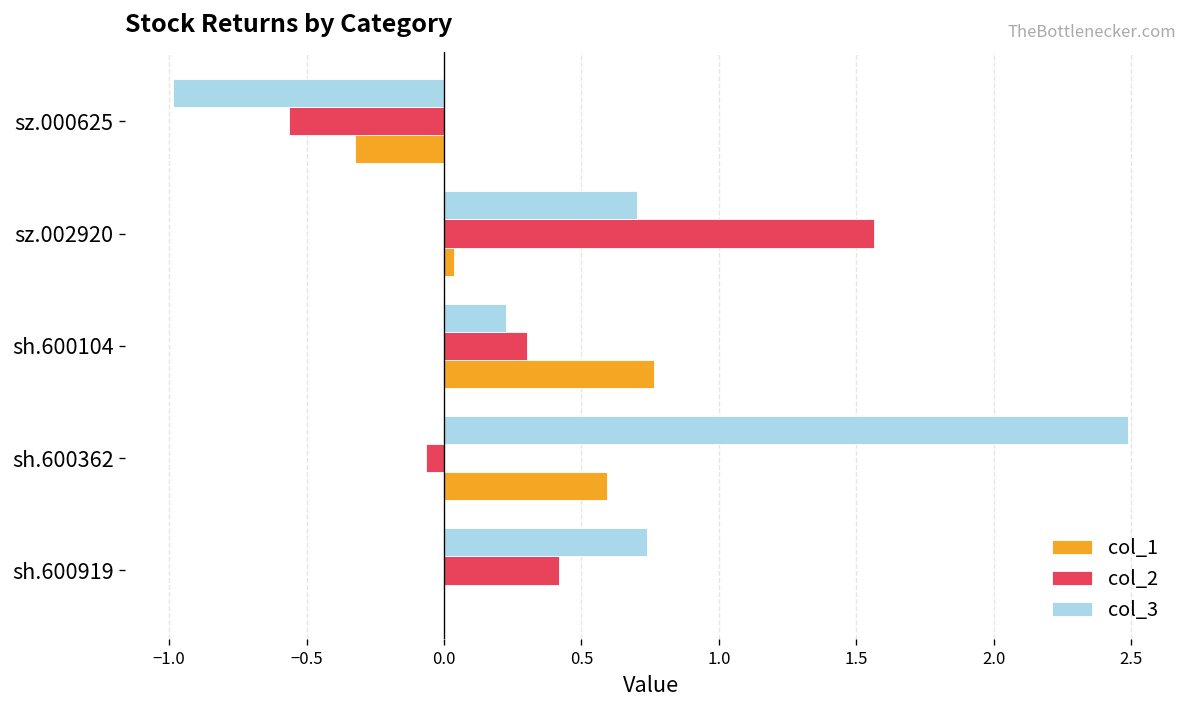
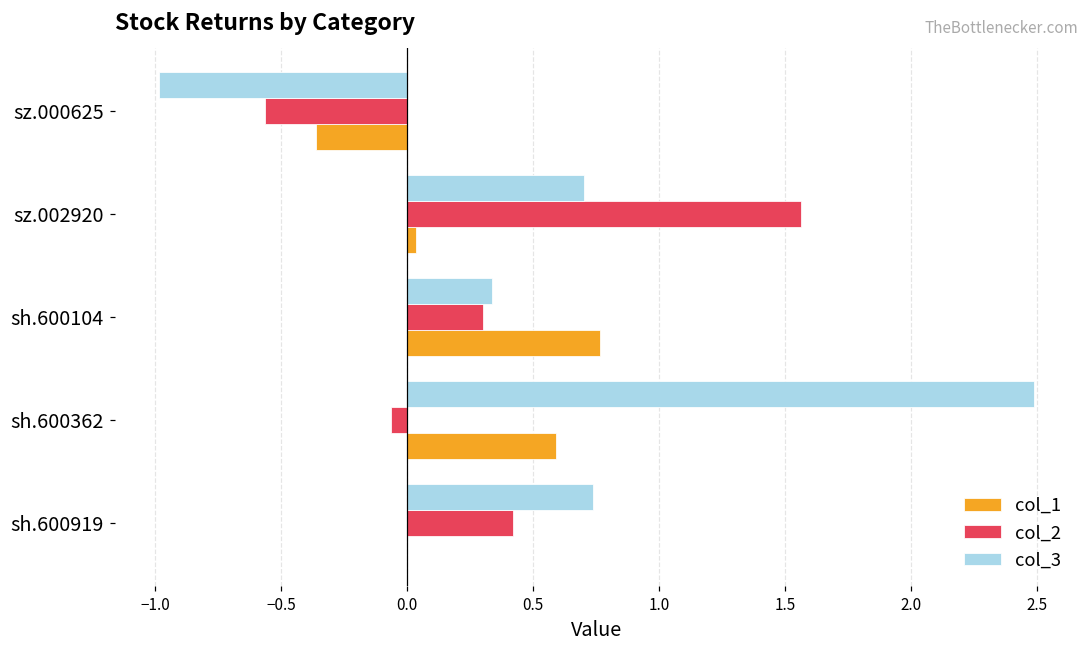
col_1, sz.000625: -0.33 -> -0.36
col_3, sh.600104: 0.22 -> 0.34
